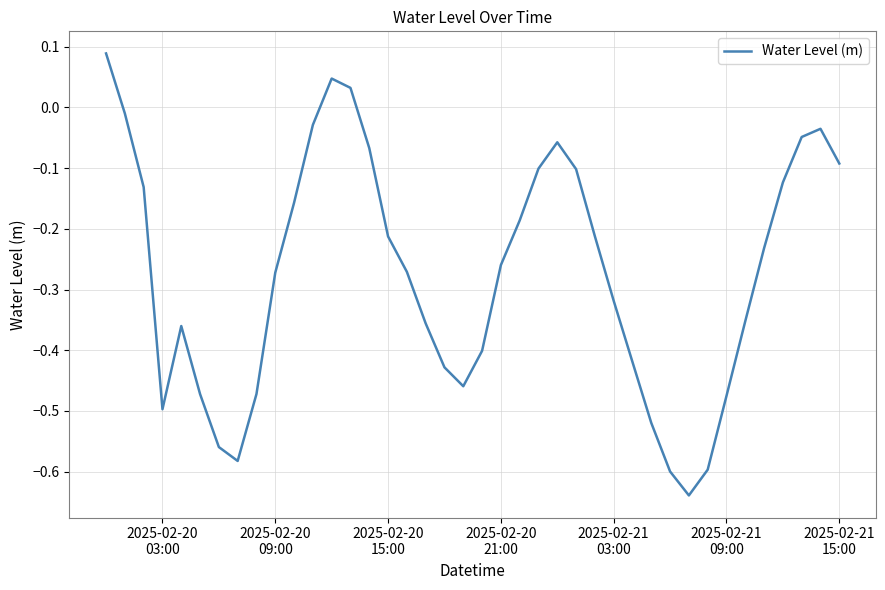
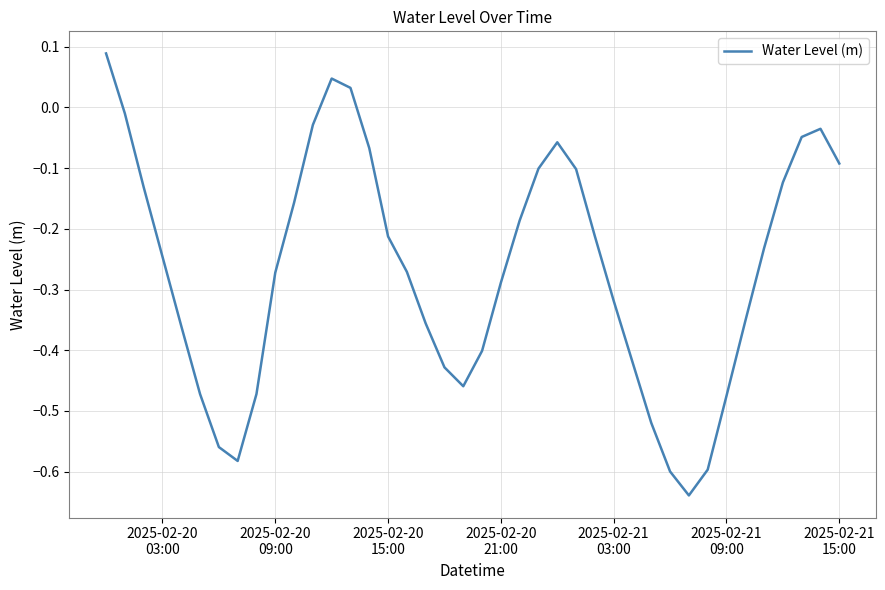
2025-02-20 03:00: -0.50 -> -0.25
2025-02-20 21:00: -0.26 -> -0.29
